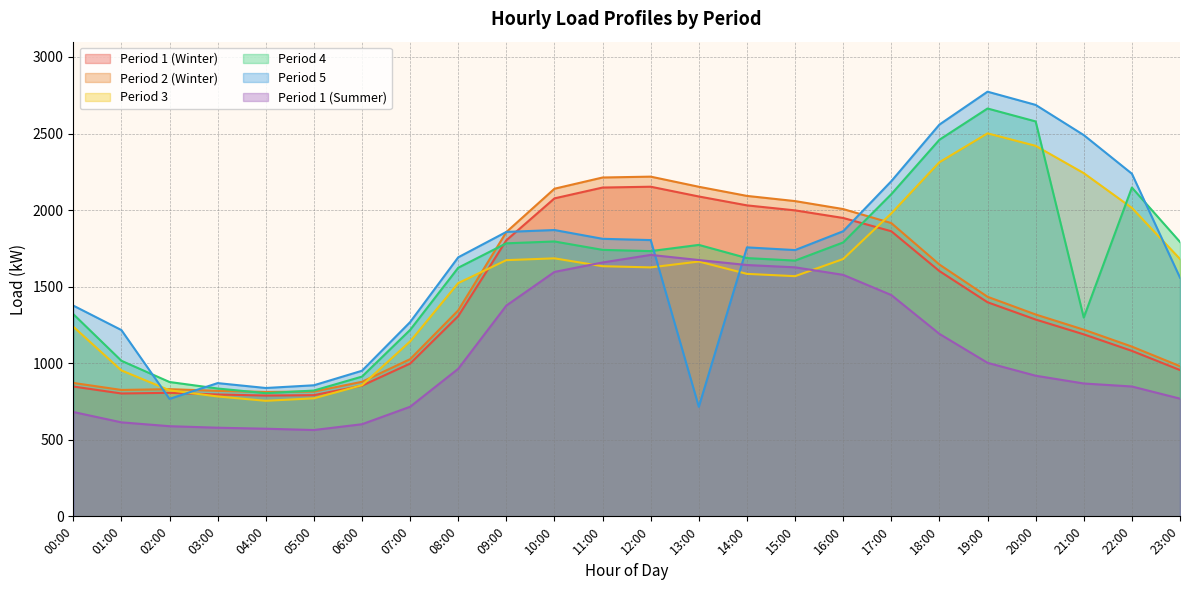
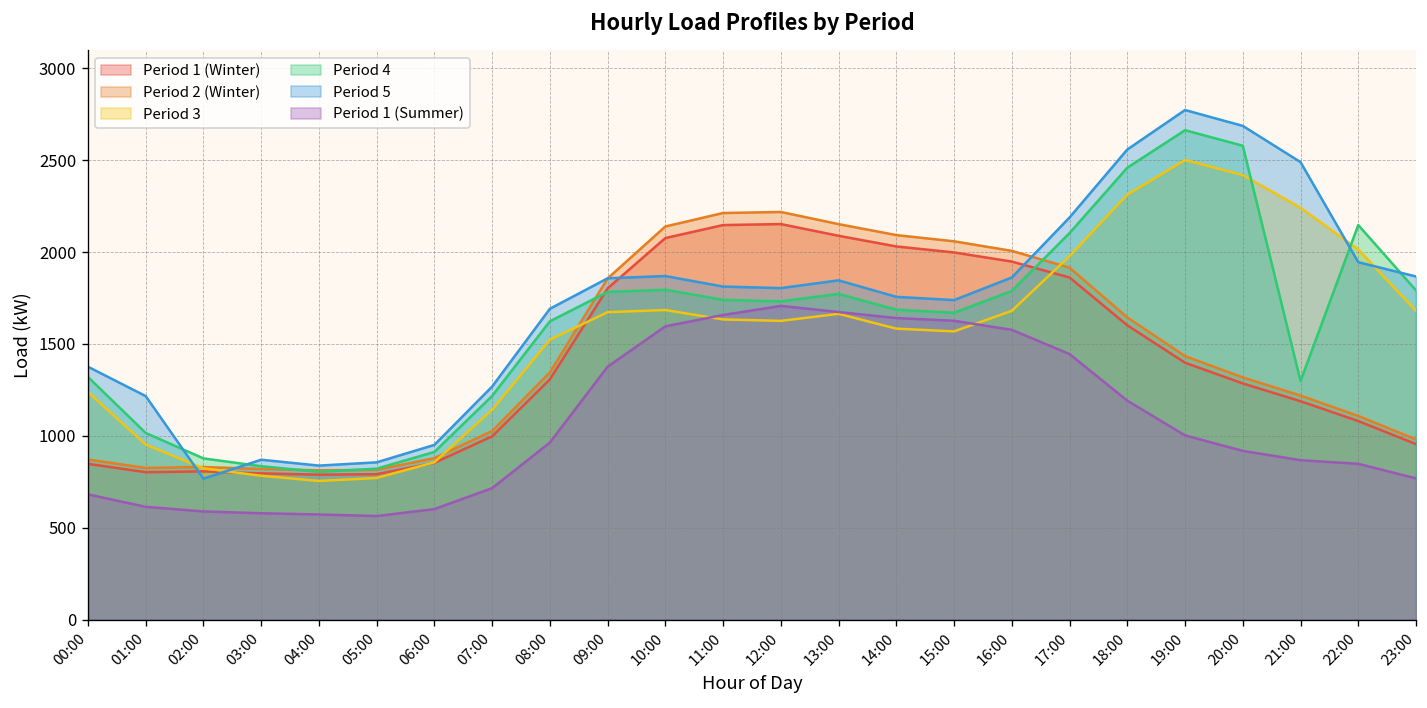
Period 5, 13:00: 720 -> 1850
Period 5, 22:00: 2240 -> 1950
Period 5, 23:00: 1560 -> 1870
